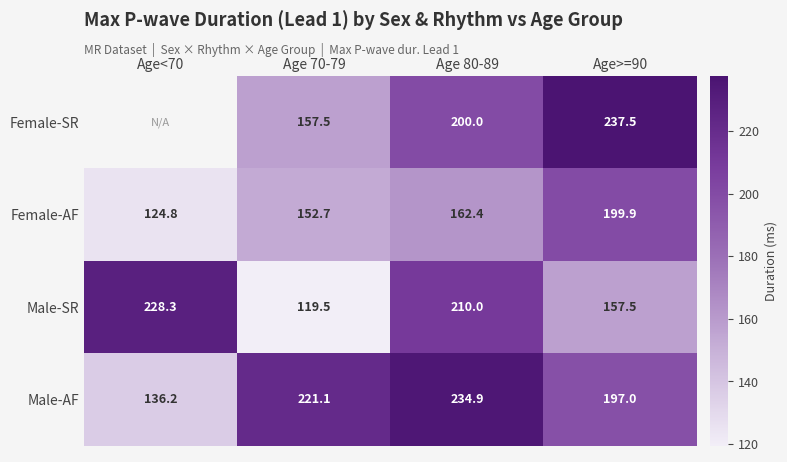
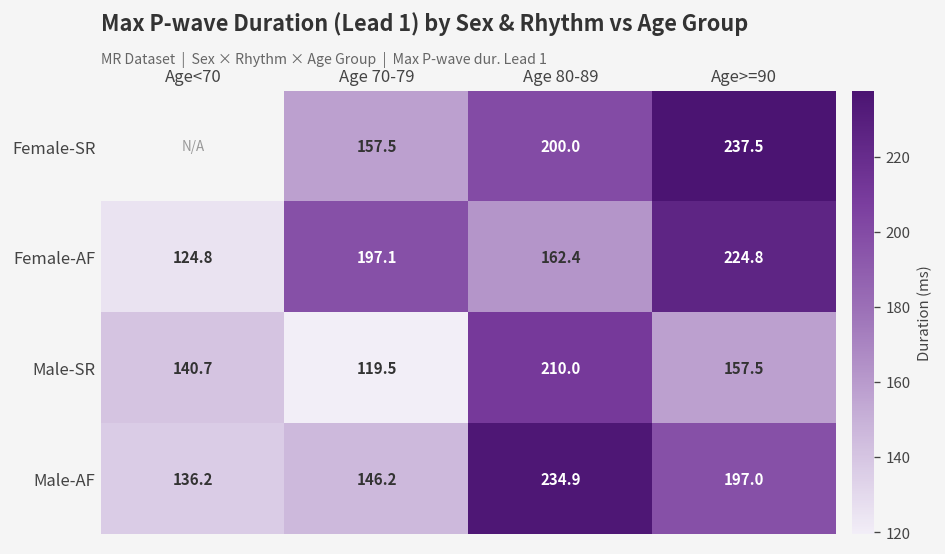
Female-AF, Age 70-79: 152.7 -> 197.1
Female-AF, Age>=90: 199.9 -> 224.8
Male-SR, Age<70: 228.3 -> 140.7
Male-AF, Age 70-79: 221.1 -> 146.2
